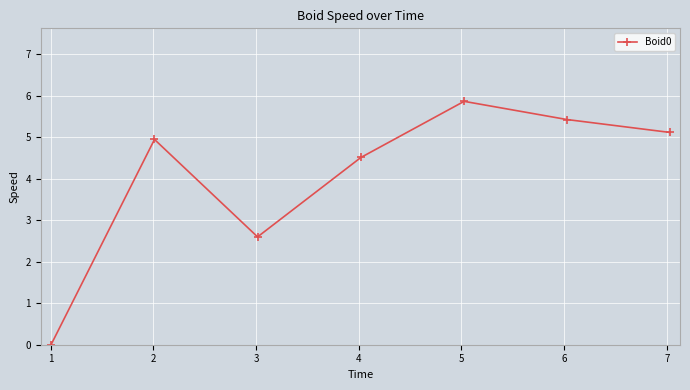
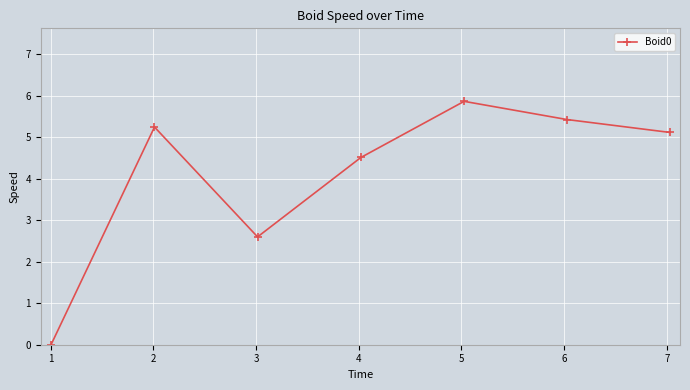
2: 4.9 -> 5.2
